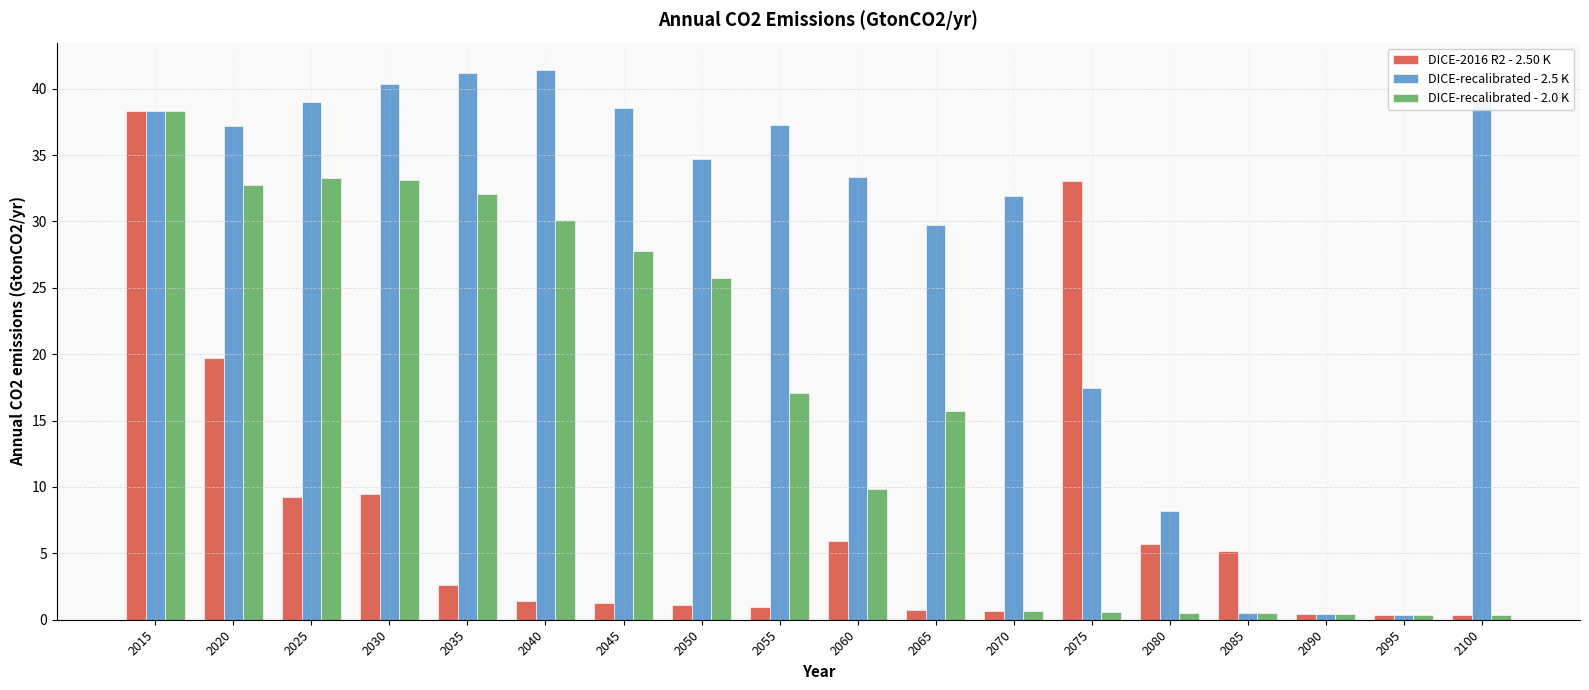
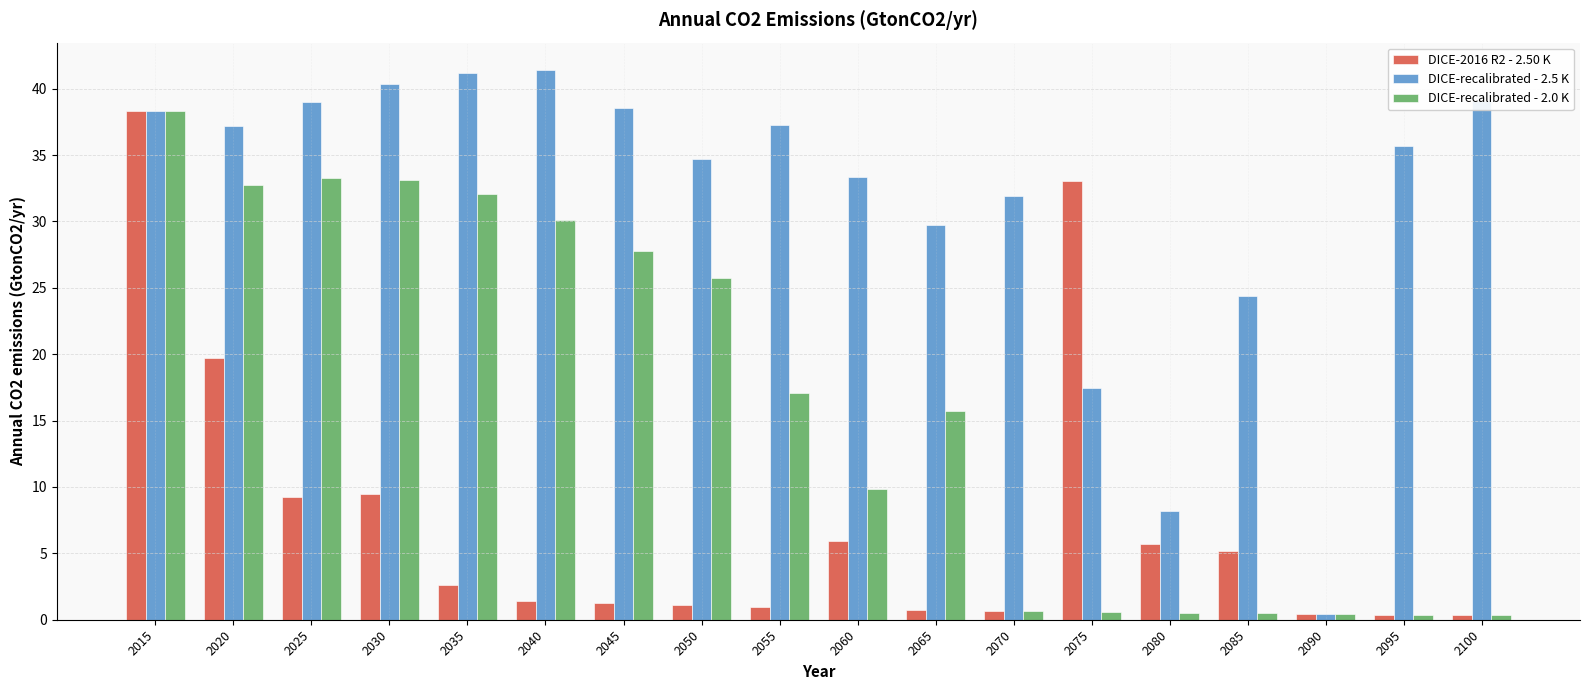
DICE-recalibrated - 2.5 K, 2085: 0.5 -> 24.4
DICE-recalibrated - 2.5 K, 2095: 0.4 -> 35.7
